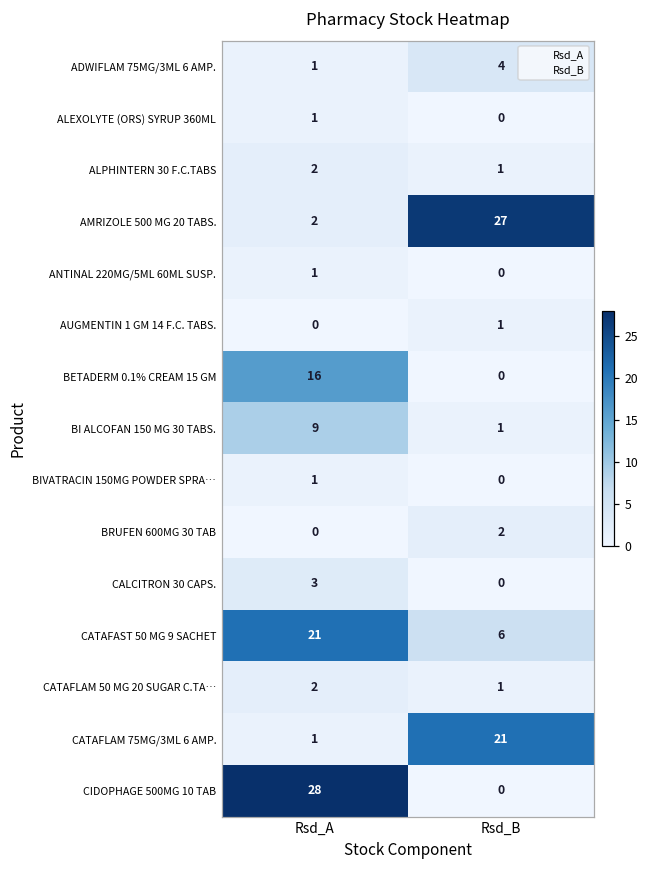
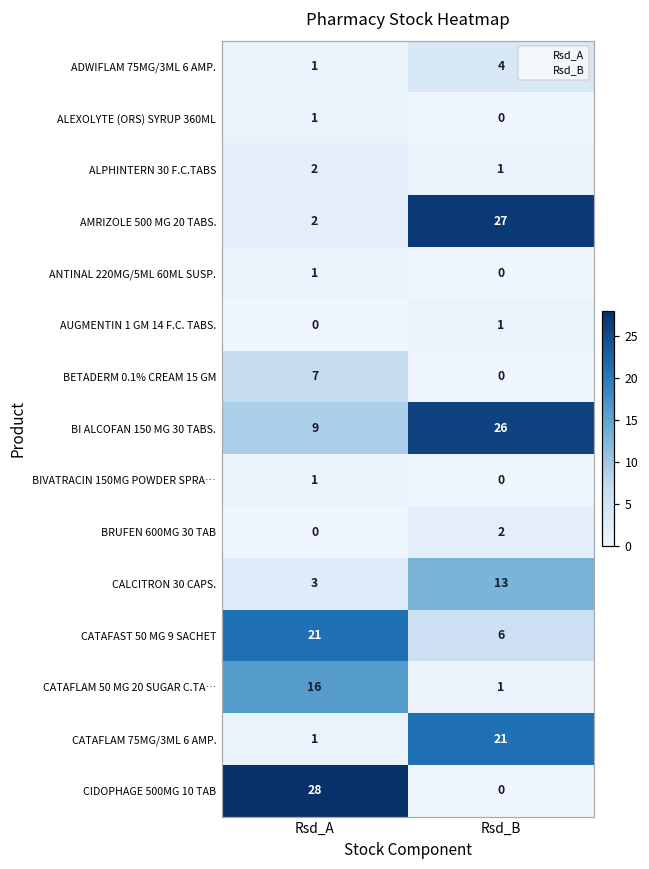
BETADERM 0.1% CREAM 15 GM, Rsd_A: 16 -> 7
BI ALCOFAN 150 MG 30 TABS., Rsd_B: 1 -> 26
CALCITRON 30 CAPS., Rsd_B: 0 -> 13
CATAFLAM 50 MG 20 SUGAR C.TA…, Rsd_A: 2 -> 16
